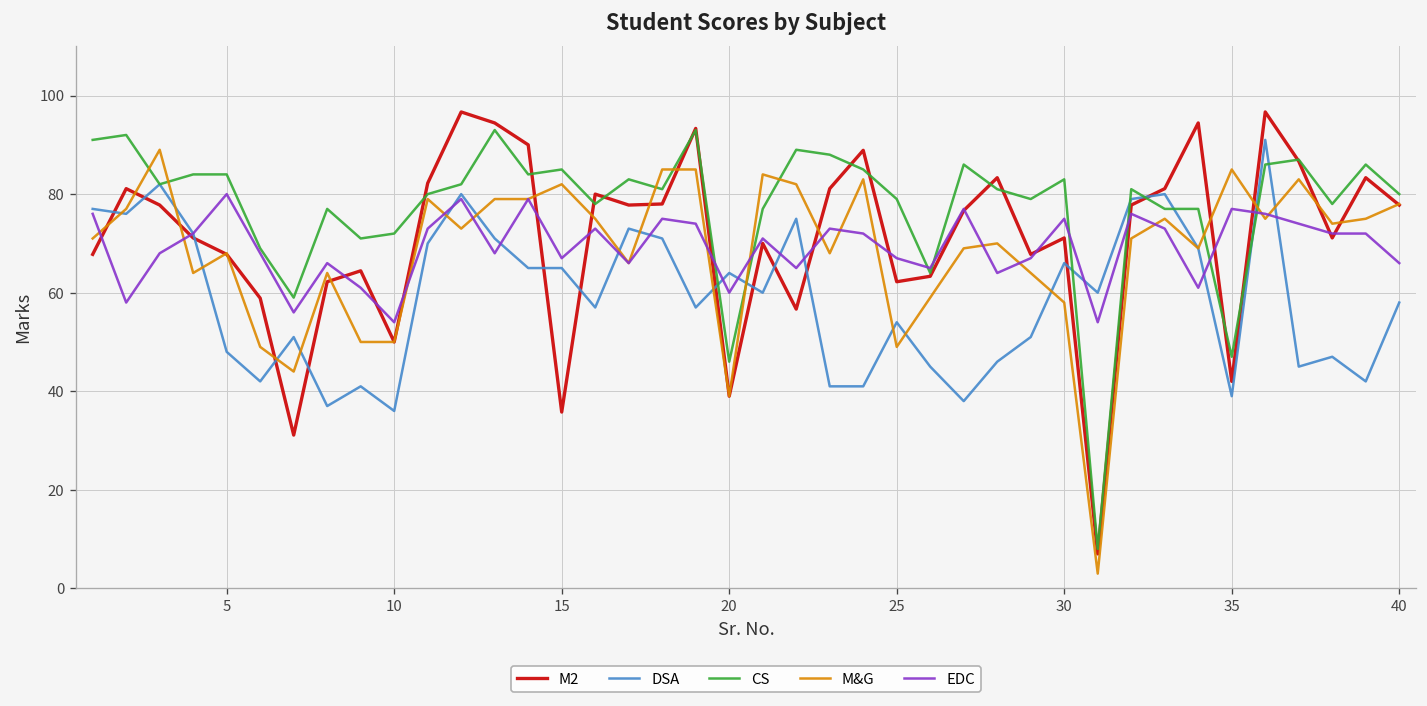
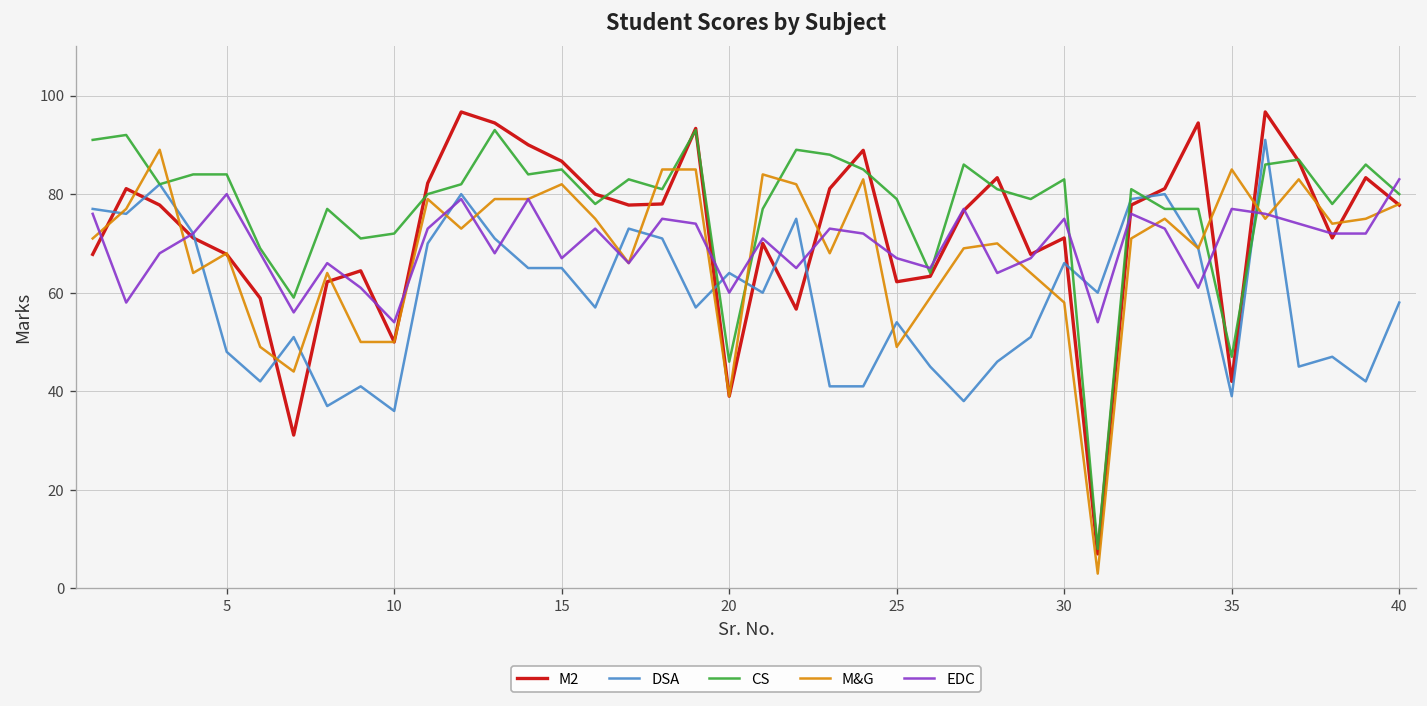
M2, 15: 36 -> 87
EDC, 40: 66 -> 83
